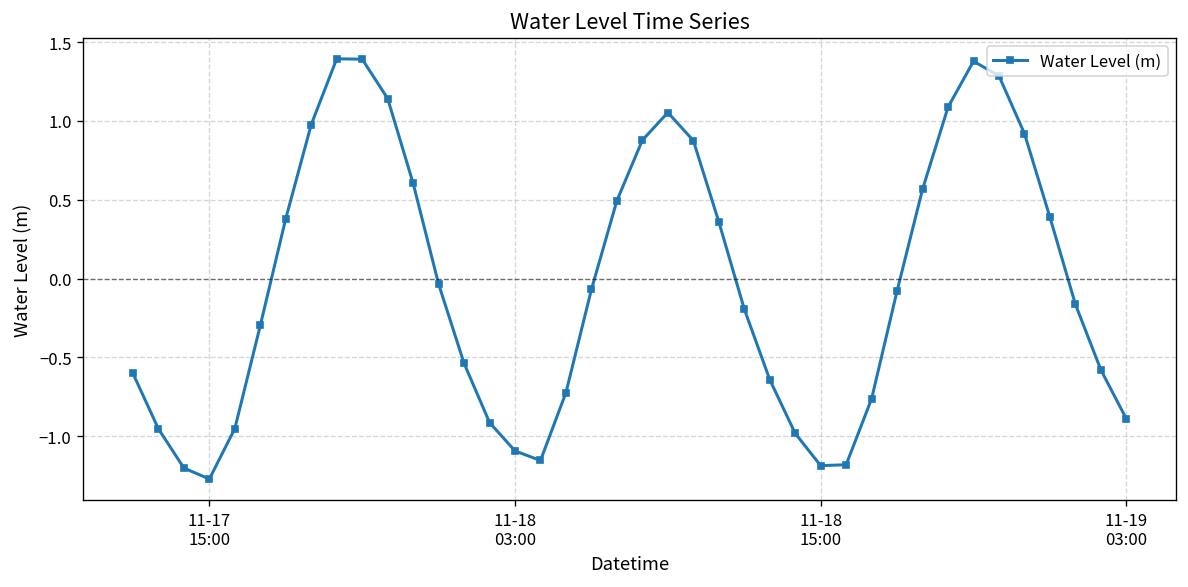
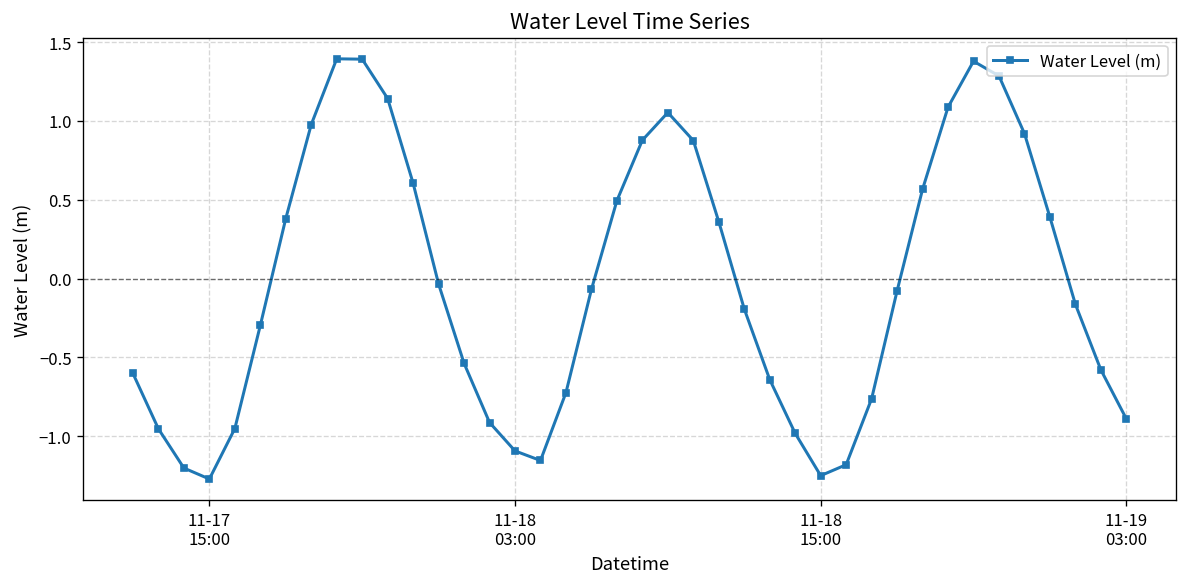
11-18 15:00: -1.19 -> -1.25
